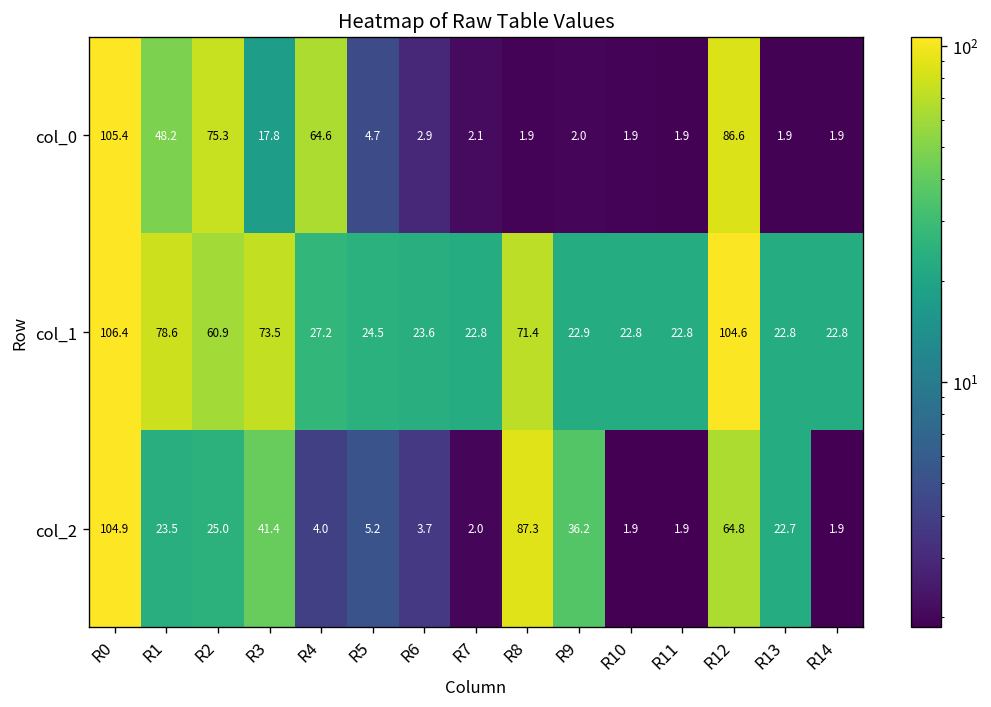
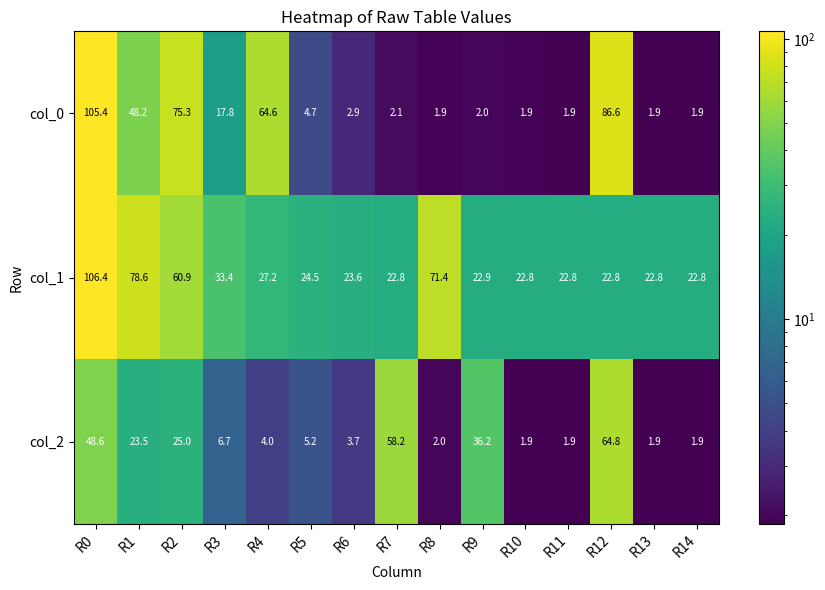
col_1, R3: 73.5 -> 33.4
col_1, R12: 104.6 -> 22.8
col_2, R0: 104.9 -> 48.6
col_2, R3: 41.4 -> 6.7
col_2, R7: 2.0 -> 58.2
col_2, R8: 87.3 -> 2.0
col_2, R13: 22.7 -> 1.9
